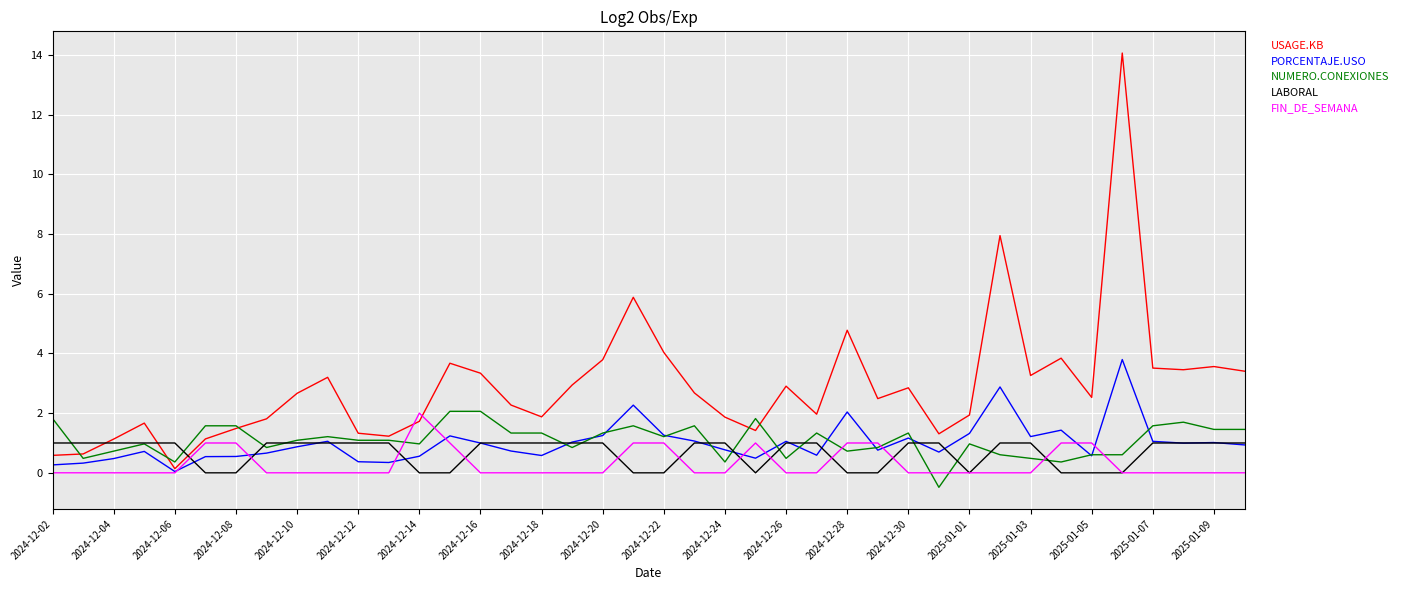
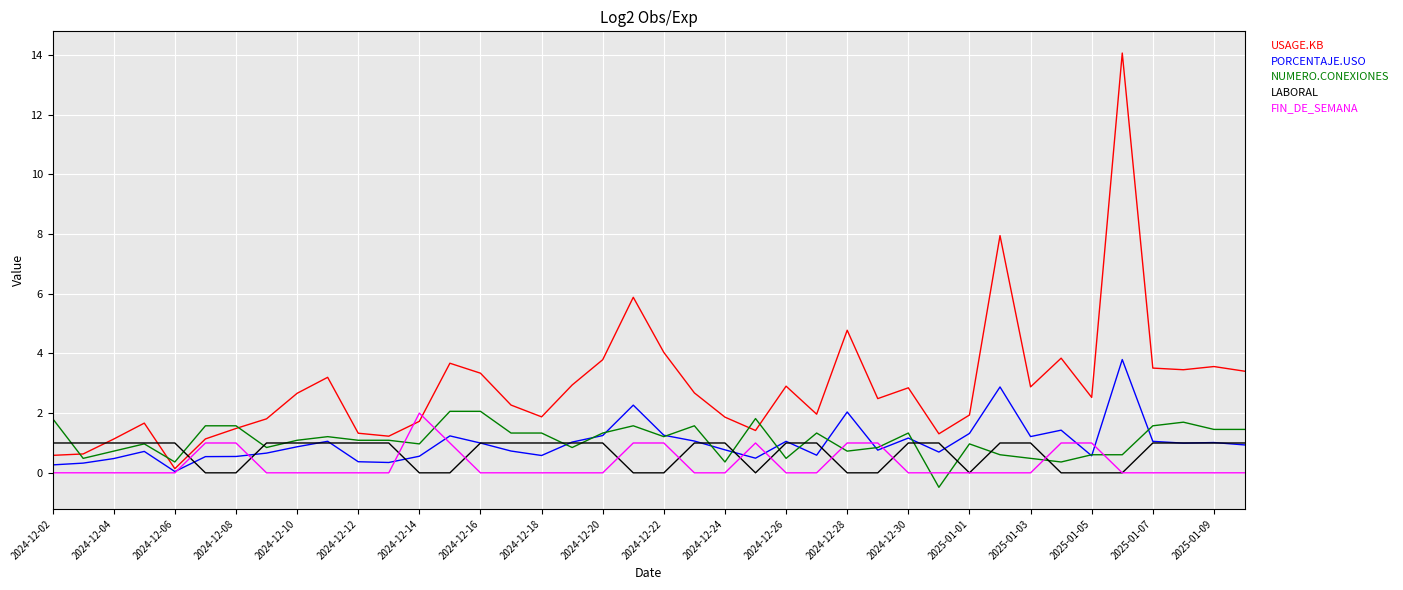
USAGE.KB, 2025-01-03: 3.3 -> 2.9
